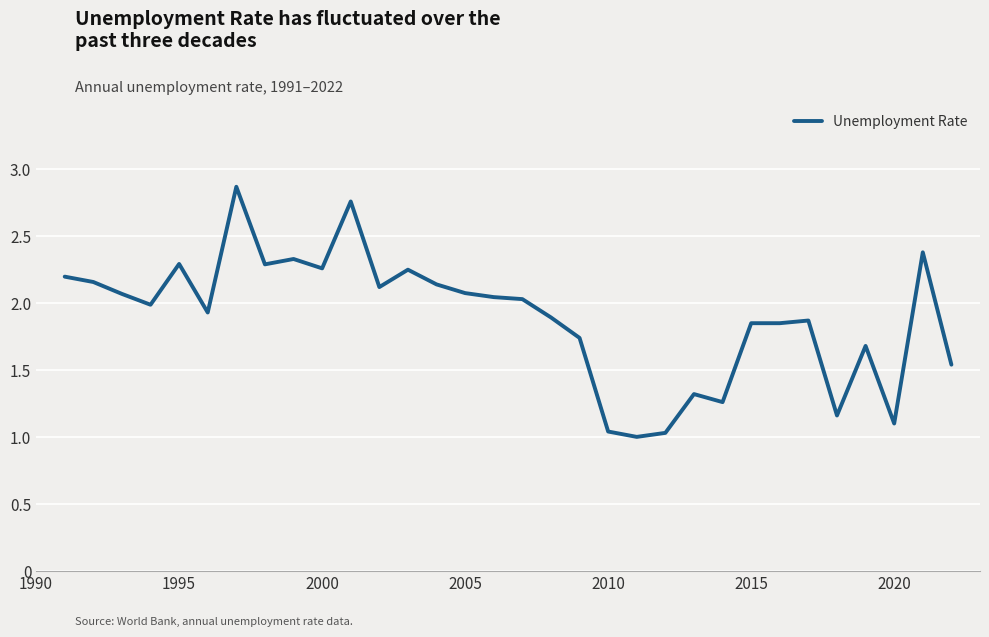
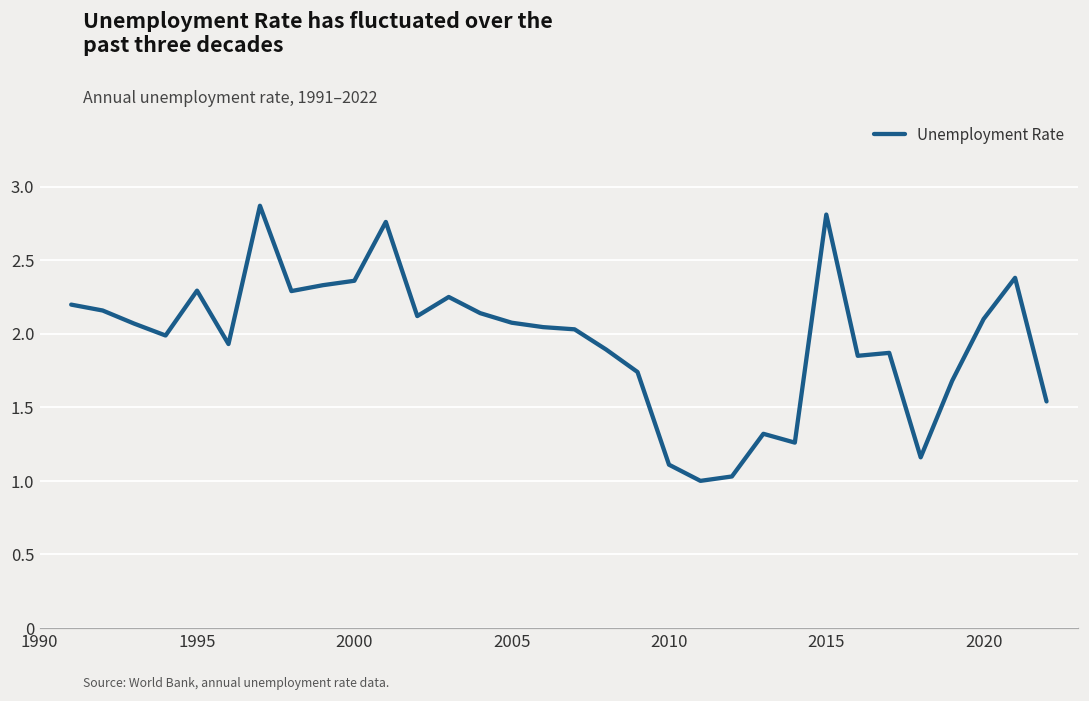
2000: 2.26 -> 2.36
2010: 1.04 -> 1.11
2015: 1.85 -> 2.81
2020: 1.1 -> 2.1
